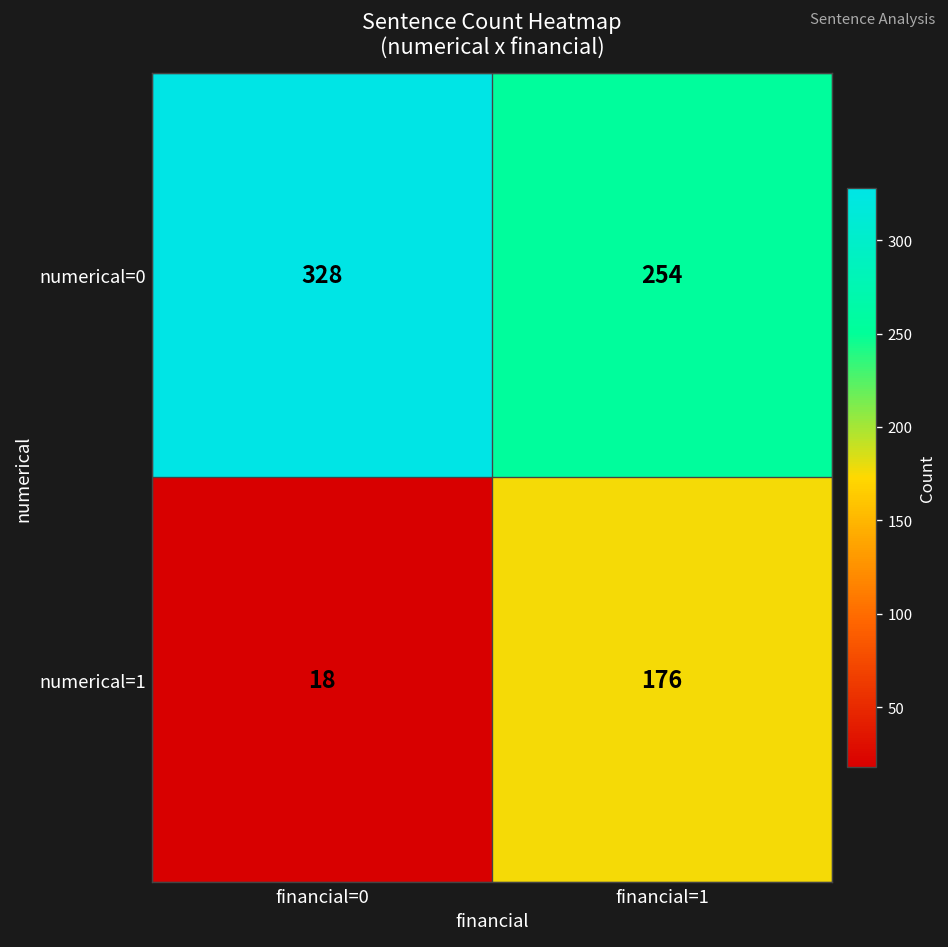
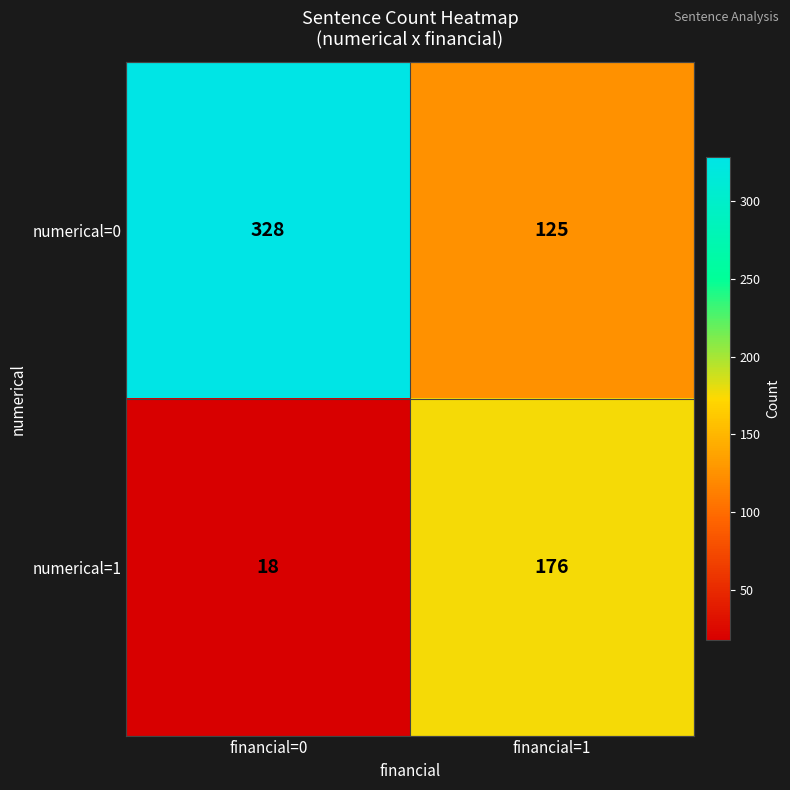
numerical=0, financial=1: 254 -> 125
